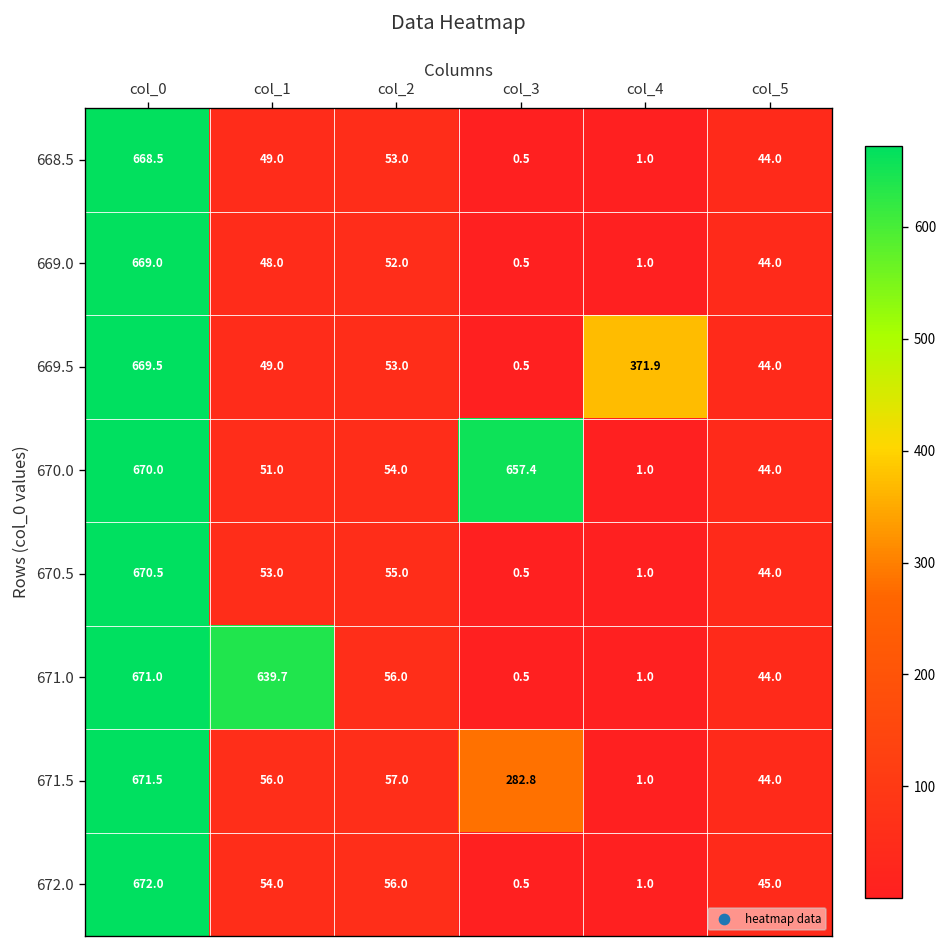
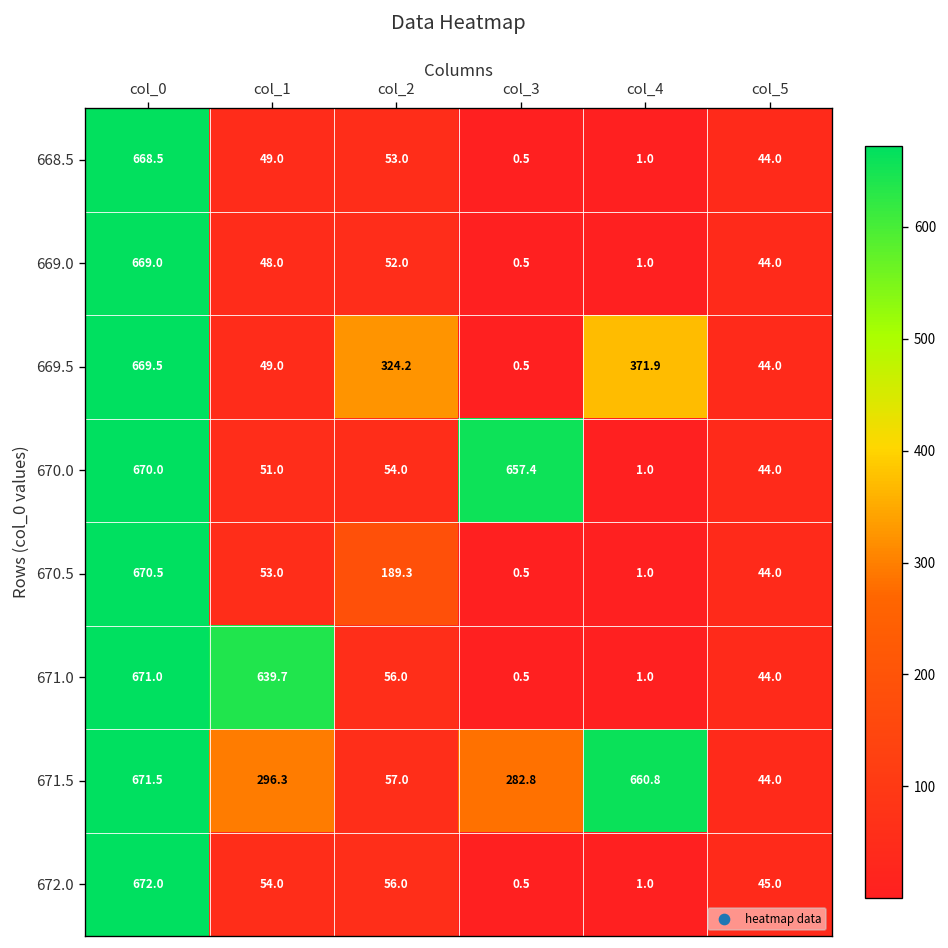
669.5, col_2: 53.0 -> 324.2
670.5, col_2: 55.0 -> 189.3
671.5, col_1: 56.0 -> 296.3
671.5, col_4: 1.0 -> 660.8
